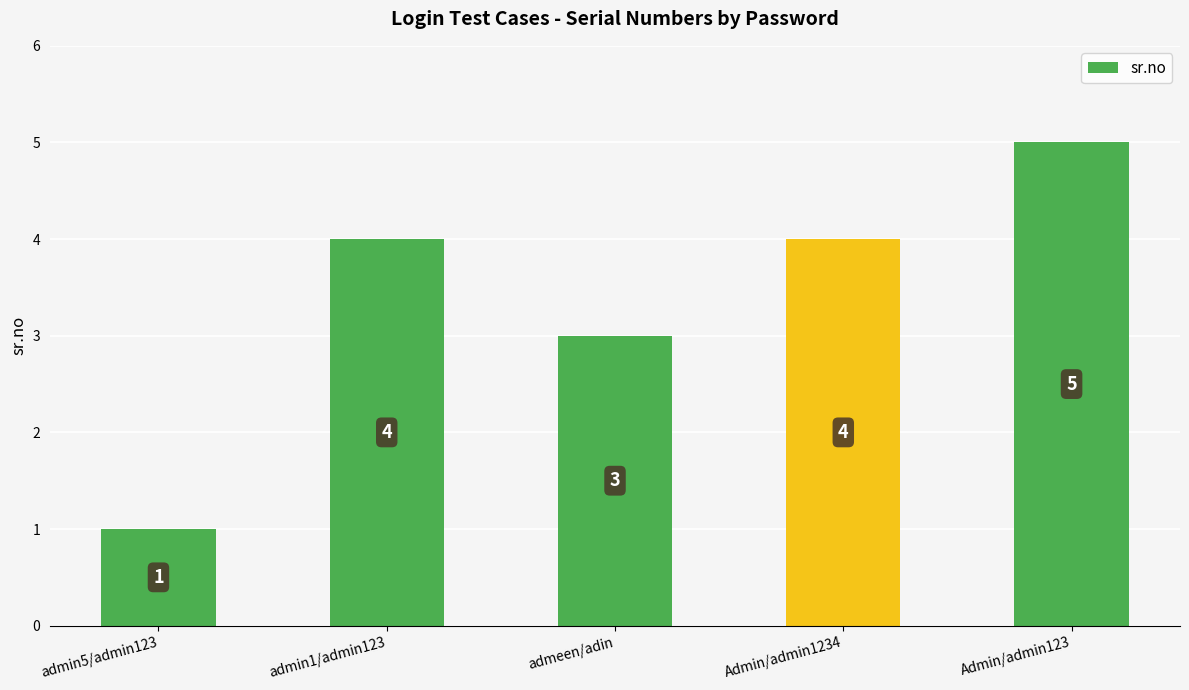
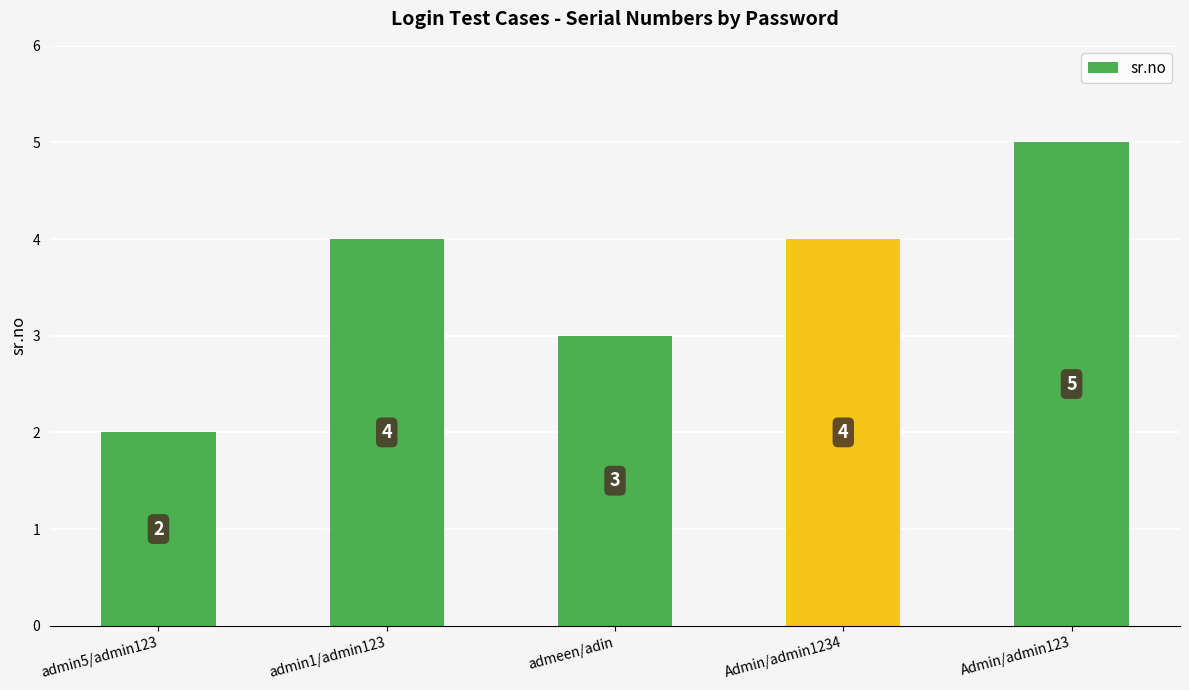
admin5/admin123: 1 -> 2
